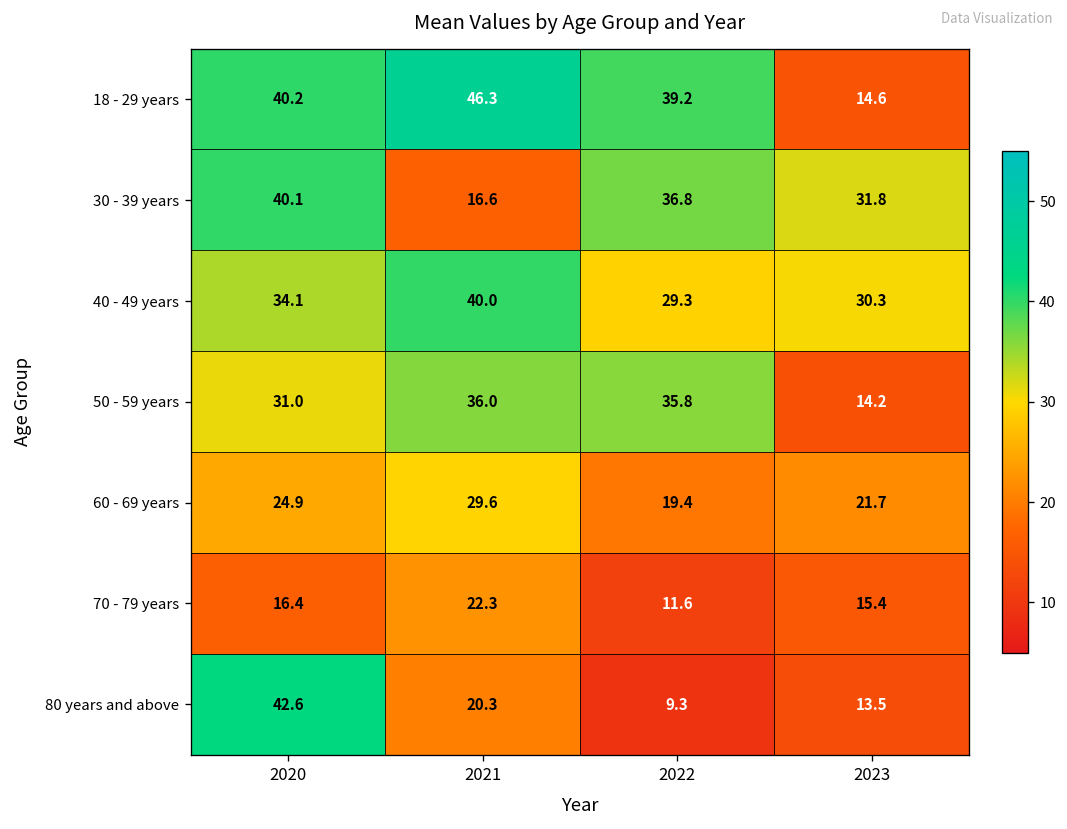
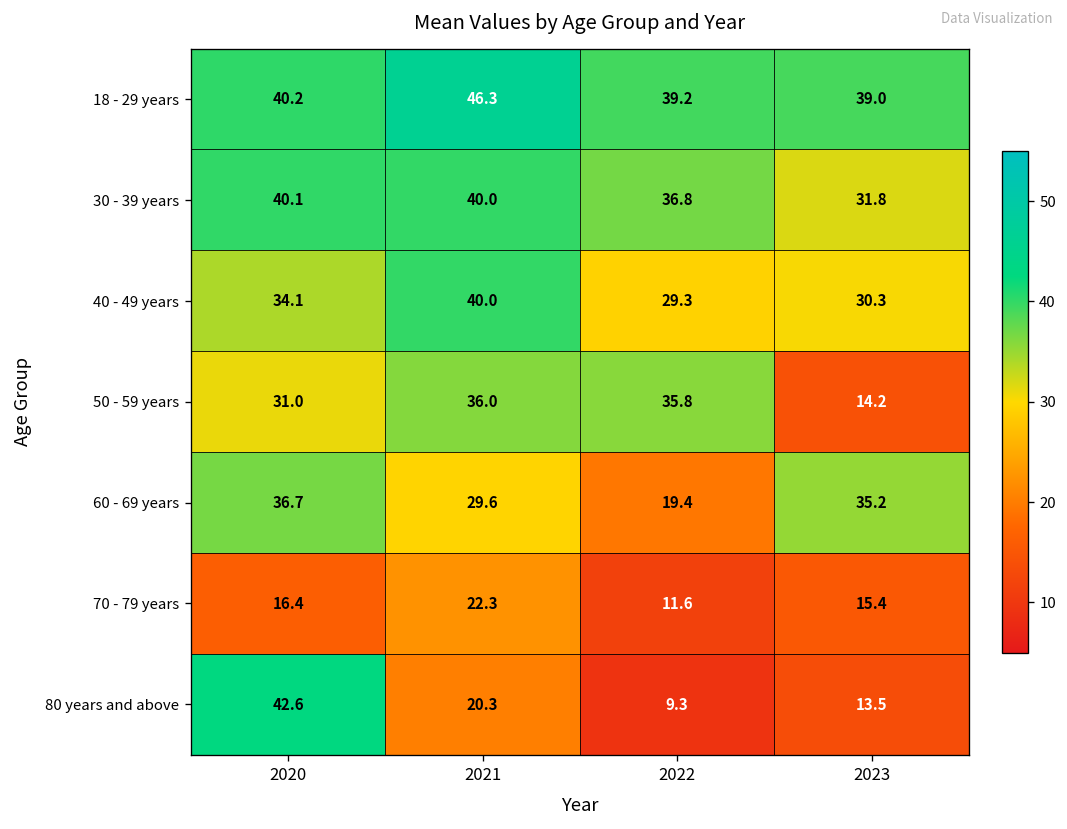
18 - 29 years, 2023: 14.6 -> 39.0
30 - 39 years, 2021: 16.6 -> 40.0
60 - 69 years, 2020: 24.9 -> 36.7
60 - 69 years, 2023: 21.7 -> 35.2
